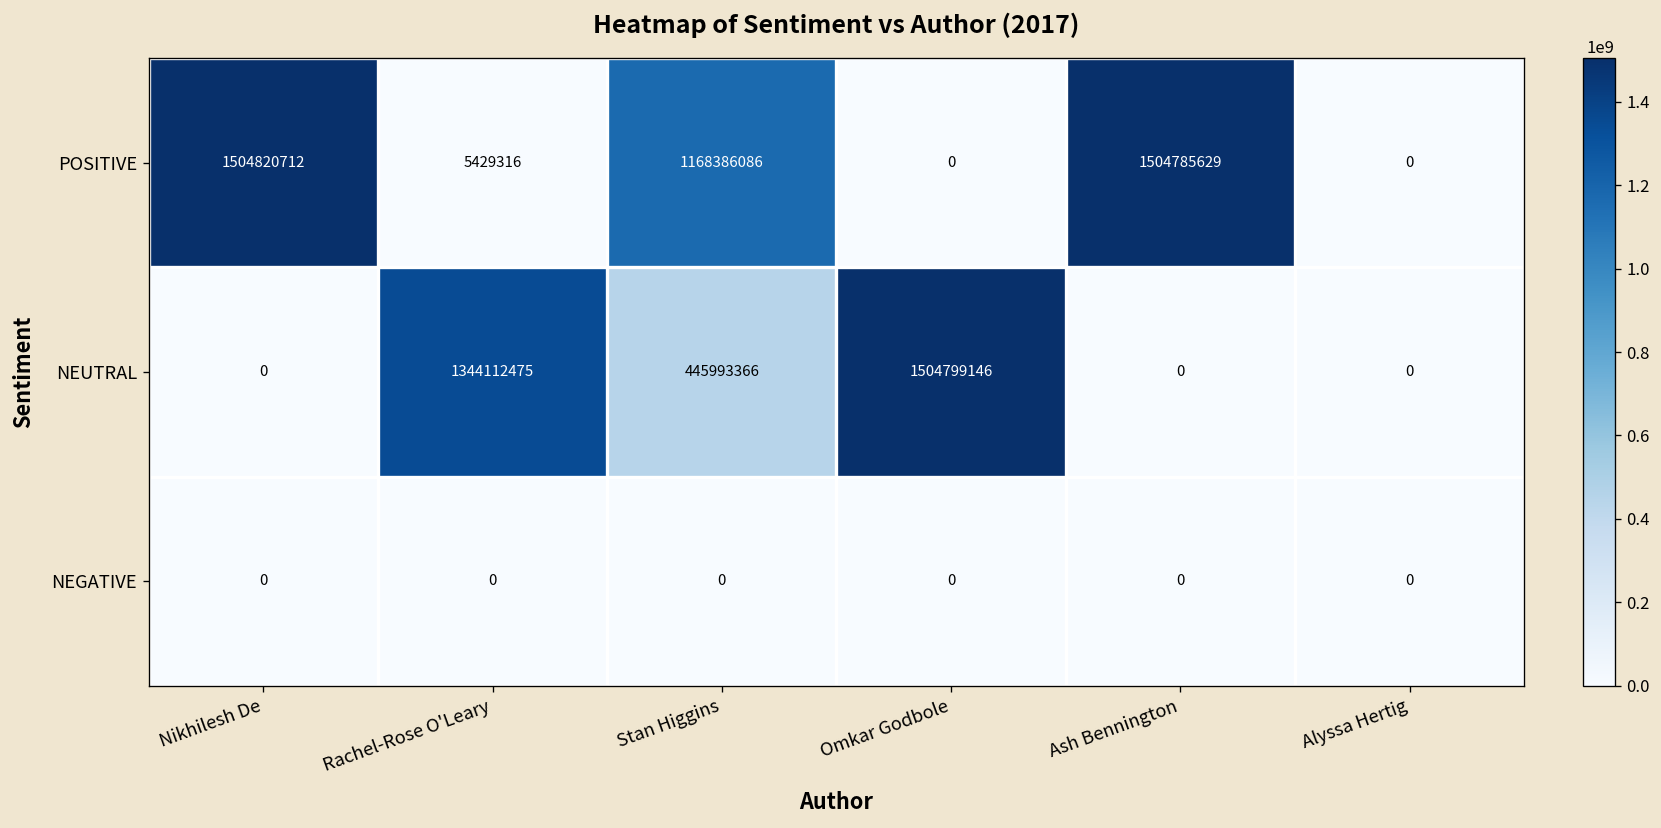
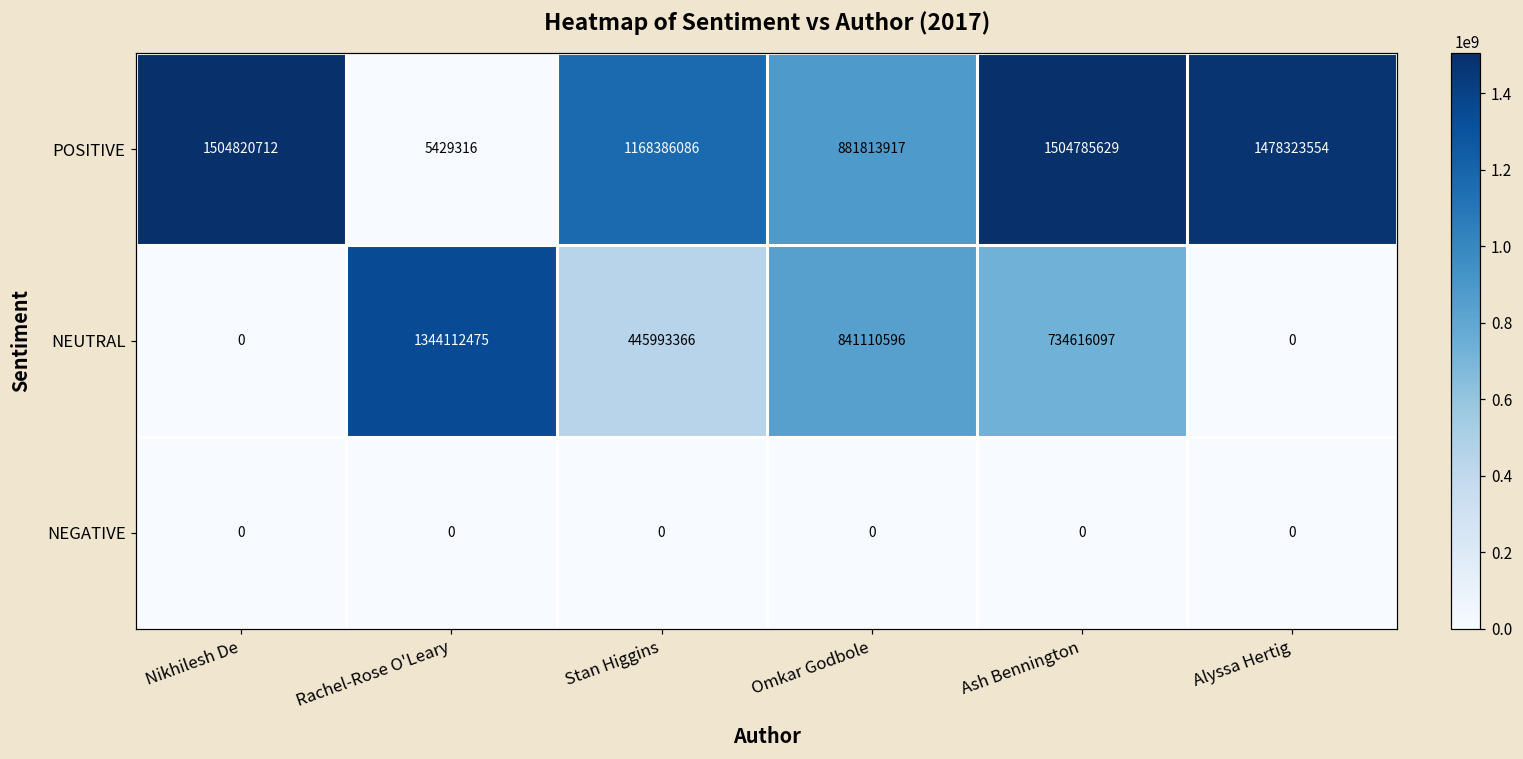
POSITIVE, Omkar Godbole: 0 -> 881813917
POSITIVE, Alyssa Hertig: 0 -> 1478323554
NEUTRAL, Omkar Godbole: 1504799146 -> 841110596
NEUTRAL, Ash Bennington: 0 -> 734616097
